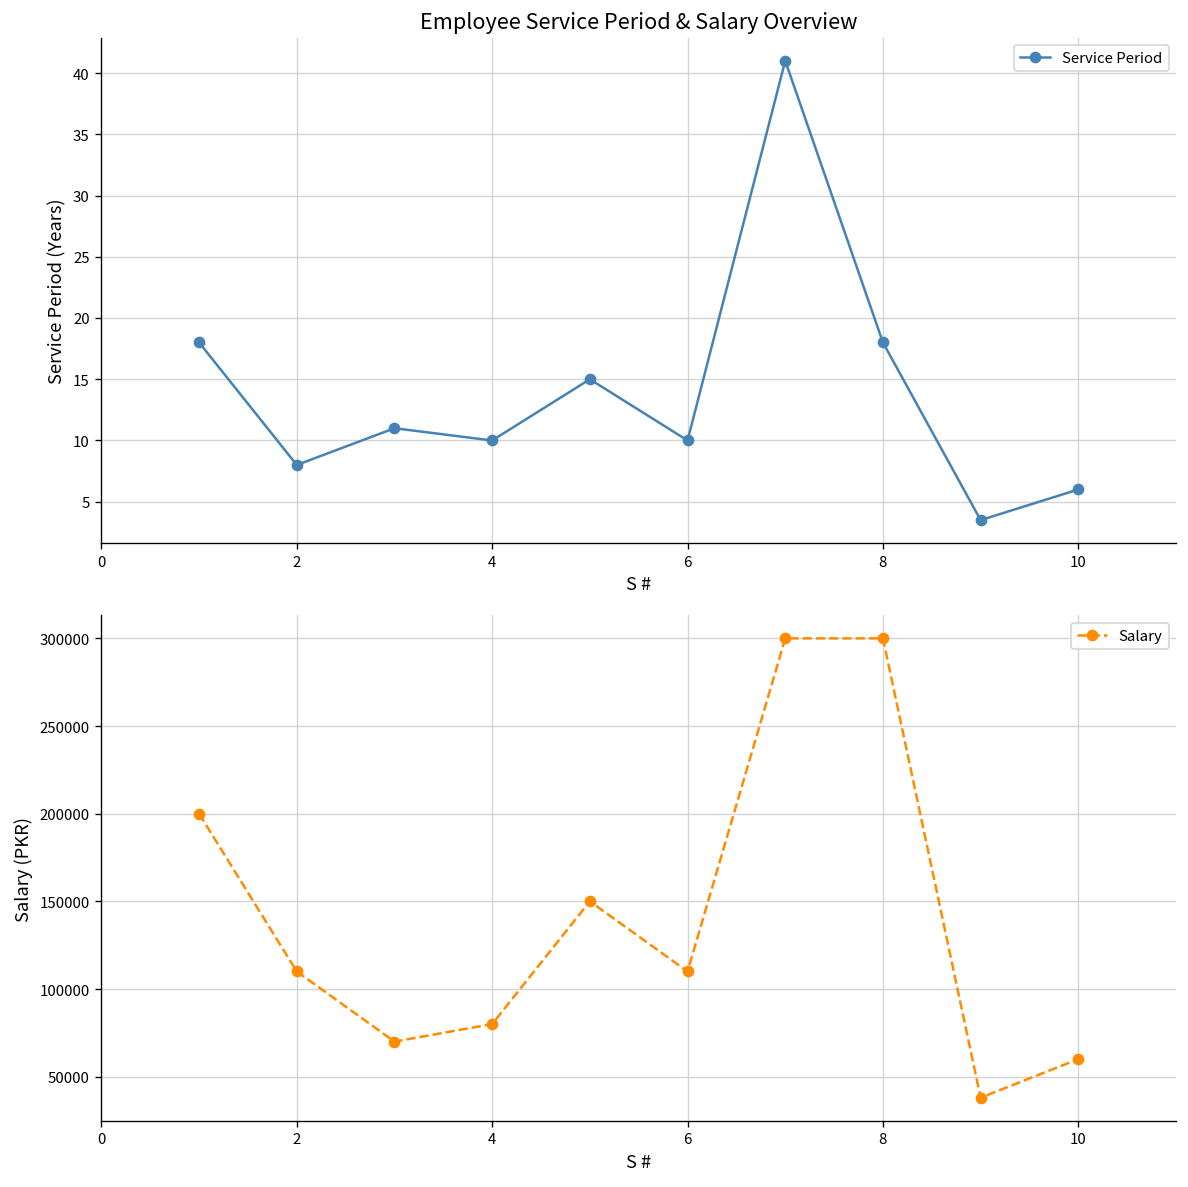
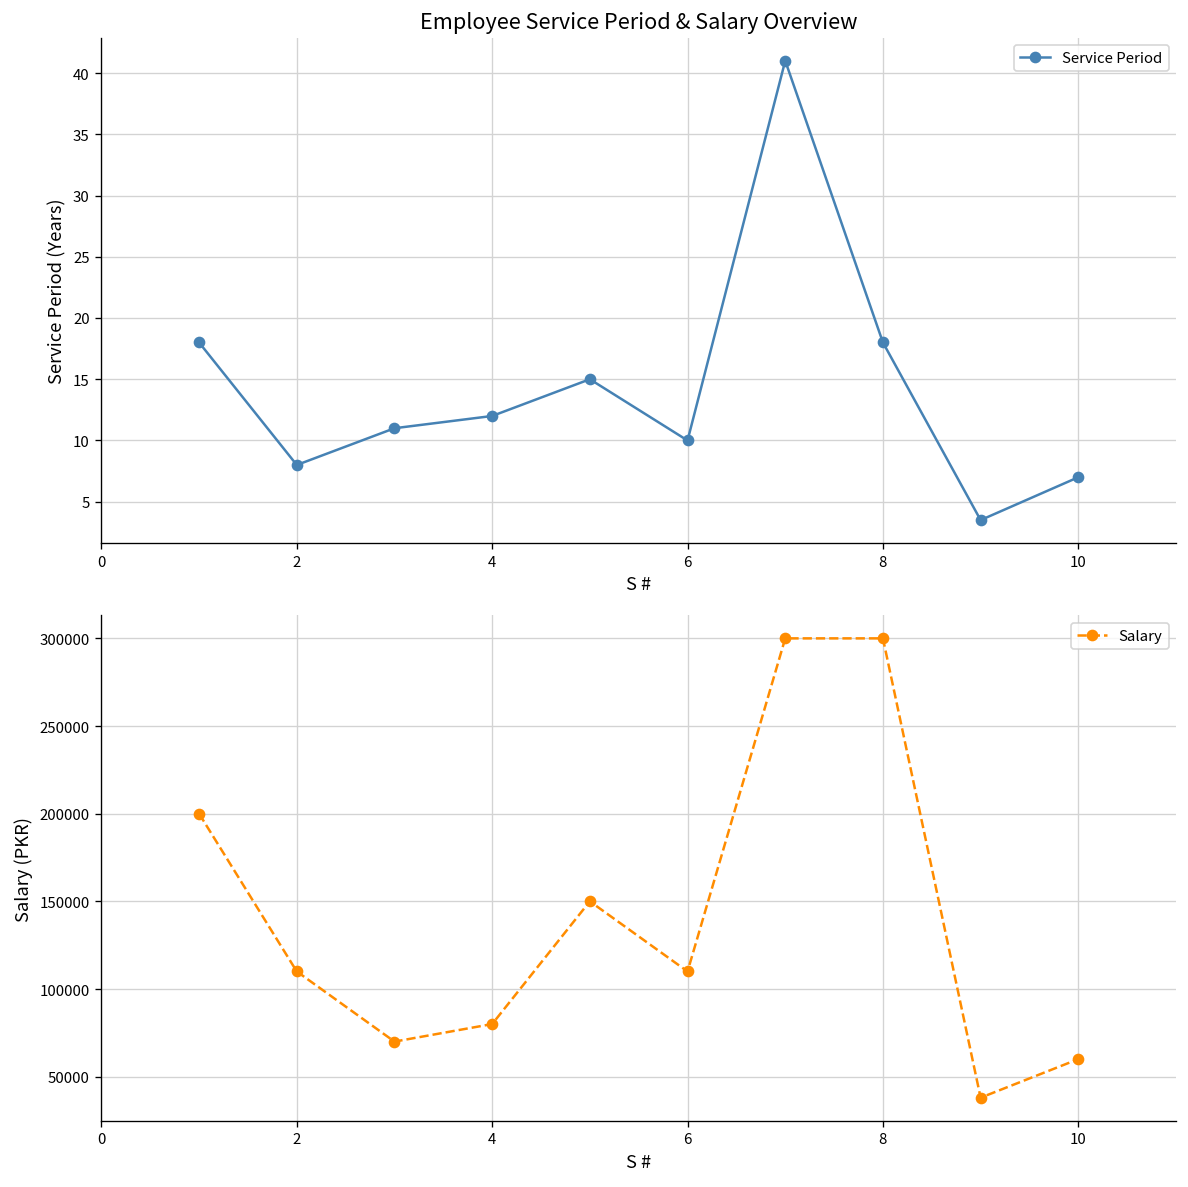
Employee Service Period & Salary Overview, 4: 10 -> 12
Employee Service Period & Salary Overview, 10: 6 -> 7
